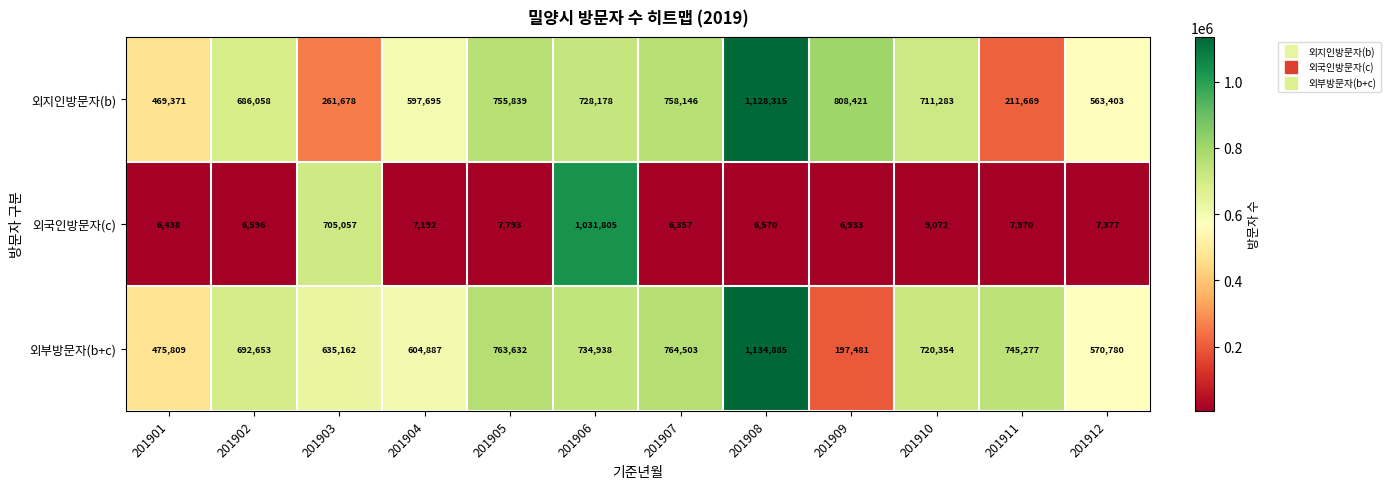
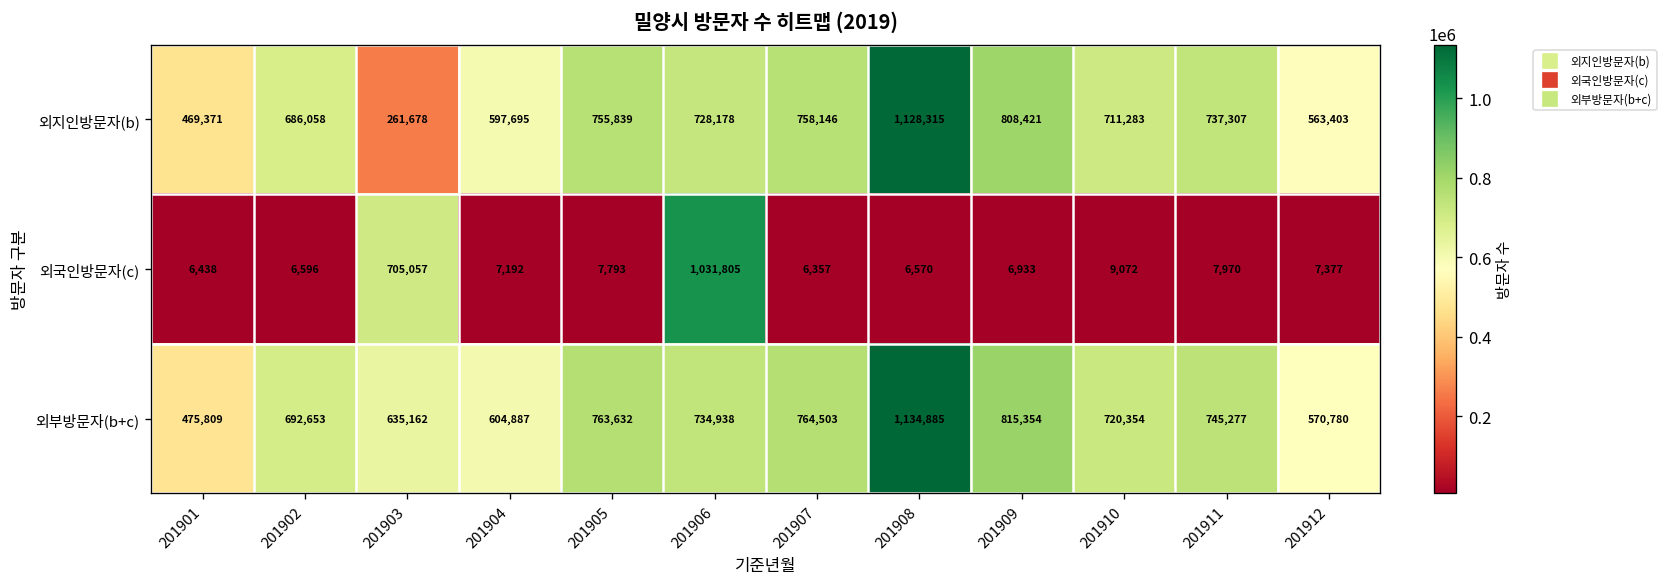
외지인방문자(b), 201911: 211,669 -> 737,307
외부방문자(b+c), 201909: 197,481 -> 815,354
